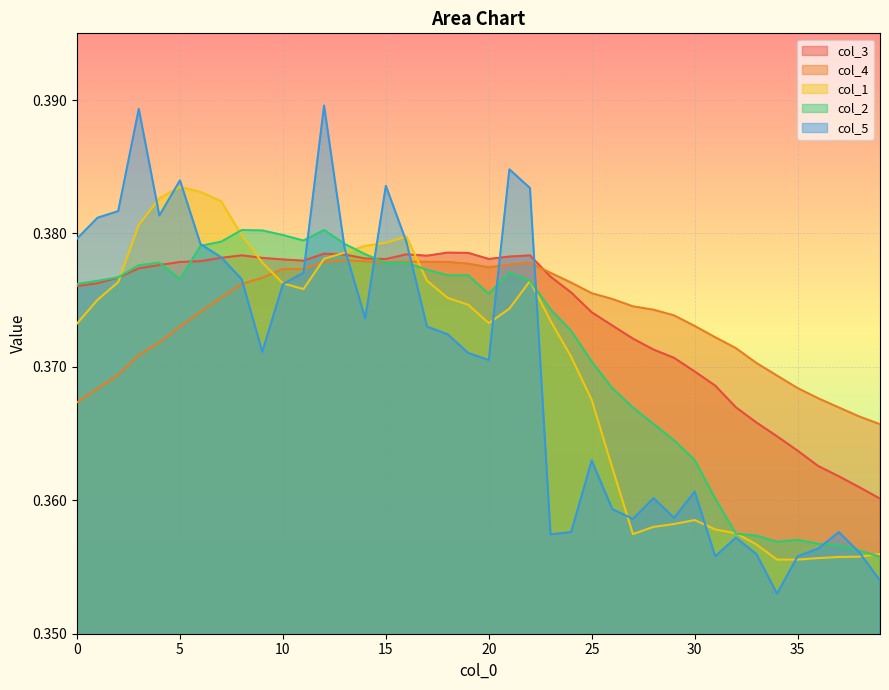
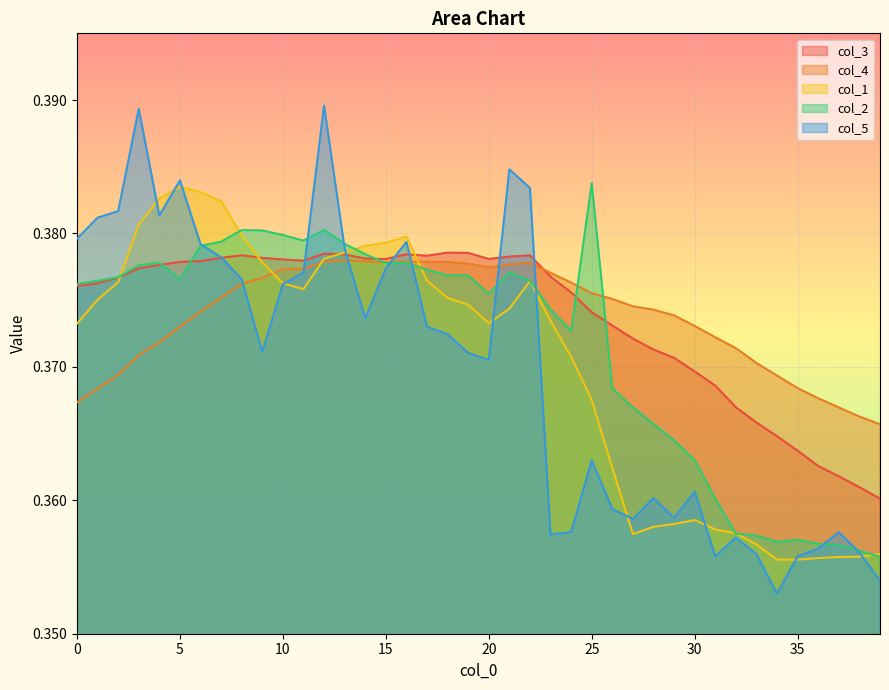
col_5, 15: 0.3836 -> 0.3774
col_2, 25: 0.3704 -> 0.3838
